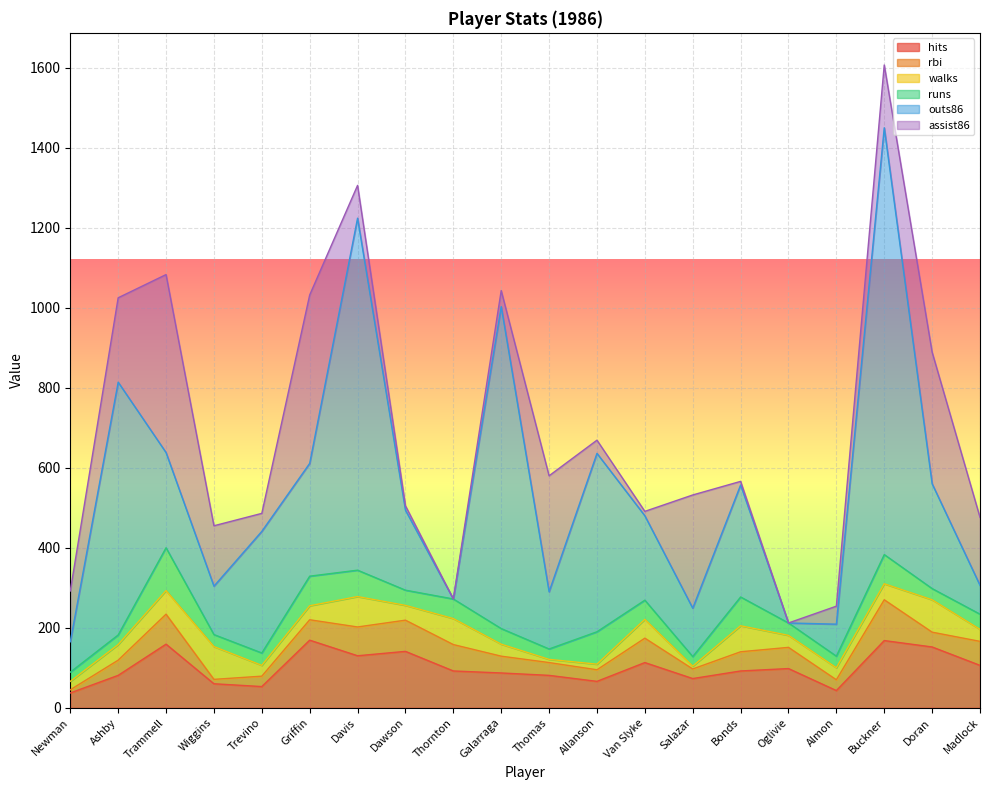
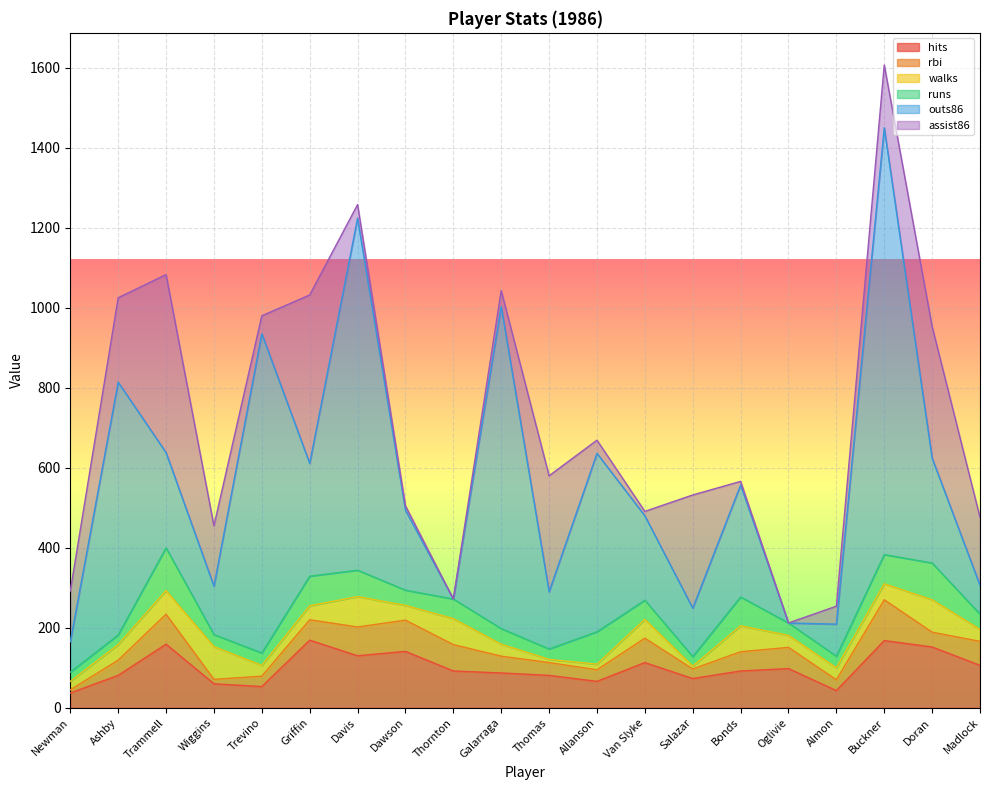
outs86, Trevino: 300 -> 800
assist86, Davis: 80 -> 30
runs, Doran: 30 -> 90
